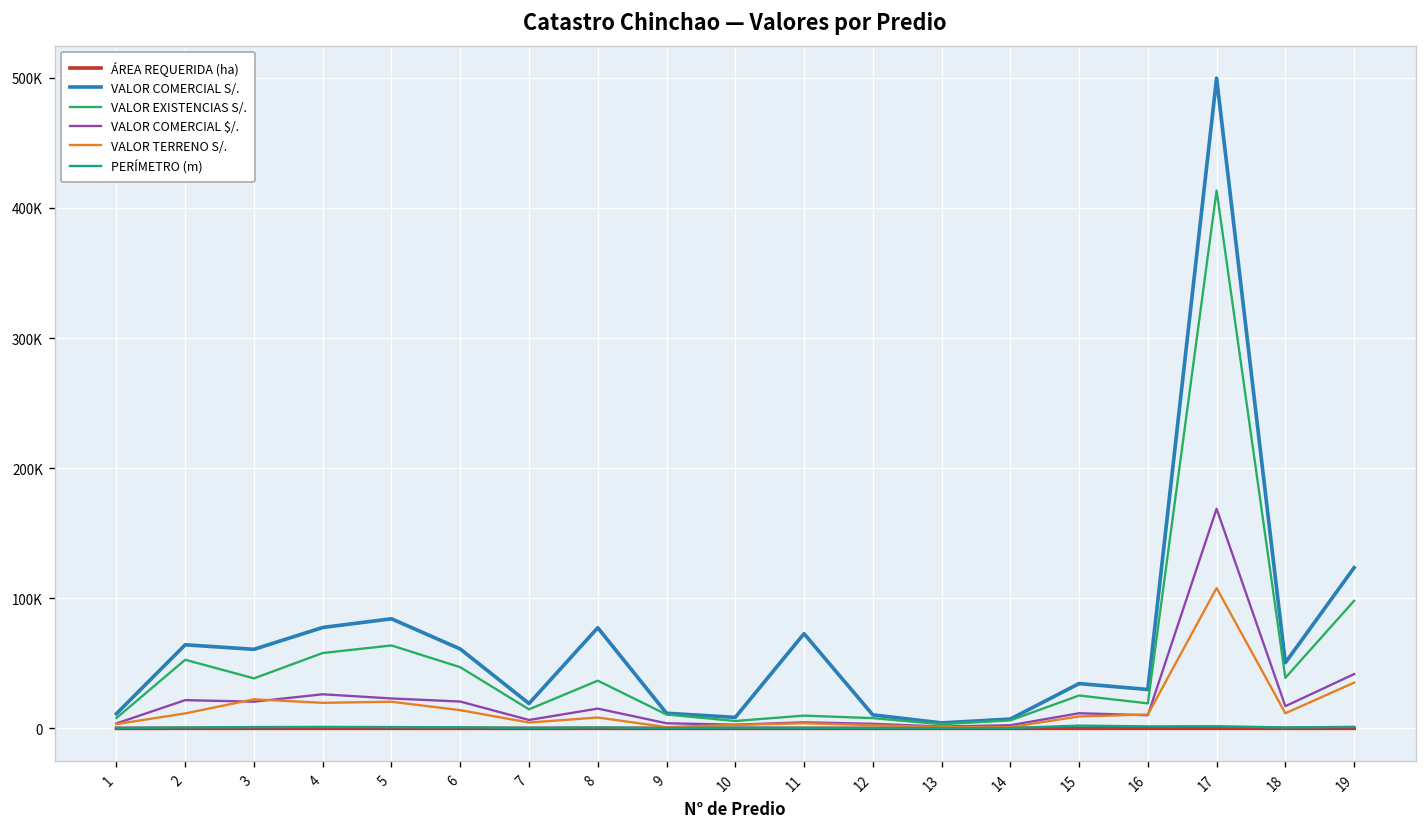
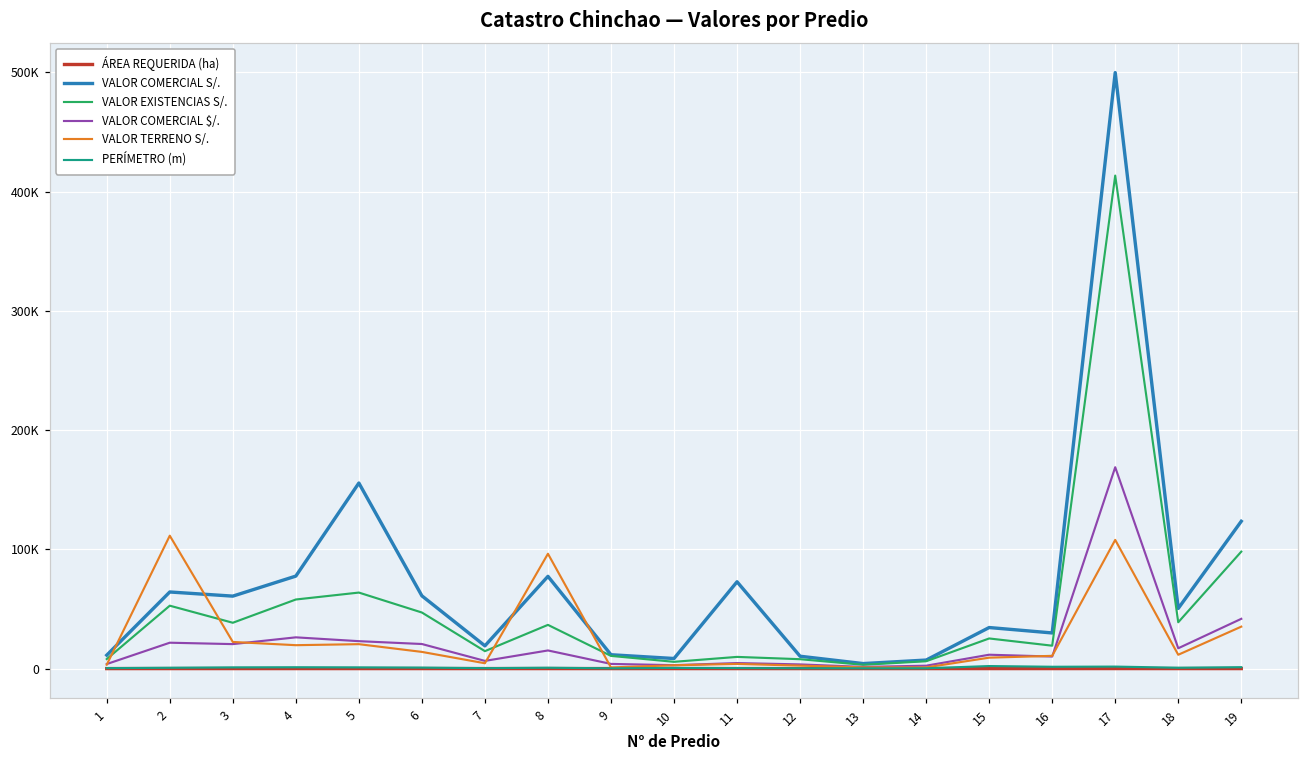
VALOR TERRENO S/., 2: 11000 -> 111000
VALOR COMERCIAL S/., 5: 84000 -> 156000
VALOR TERRENO S/., 8: 8000 -> 96000
